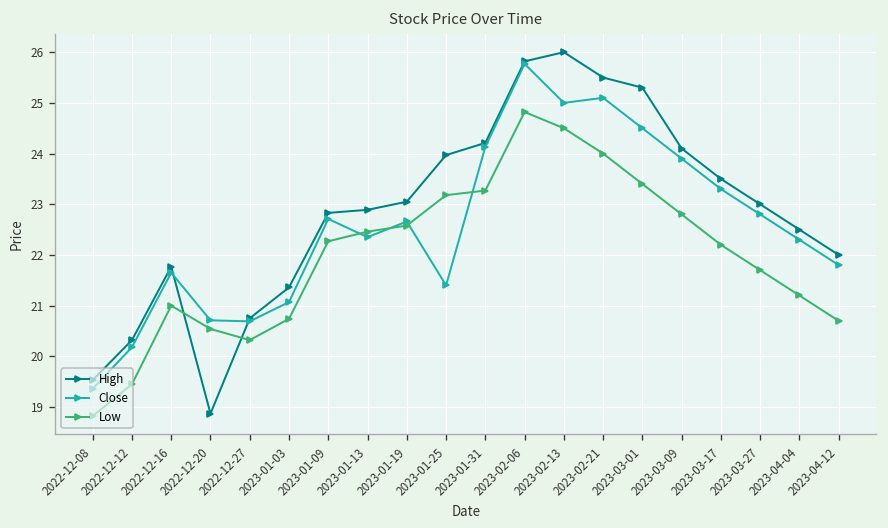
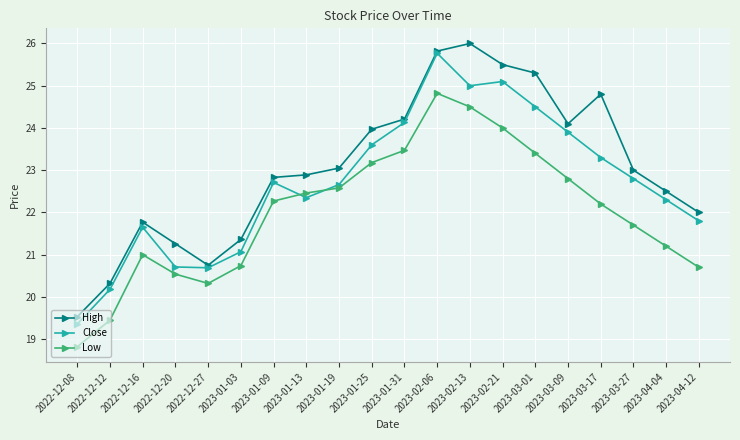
High, 2022-12-20: 18.9 -> 21.3
Close, 2023-01-25: 21.4 -> 23.6
Low, 2023-01-31: 23.3 -> 23.5
High, 2023-03-17: 23.5 -> 24.8
